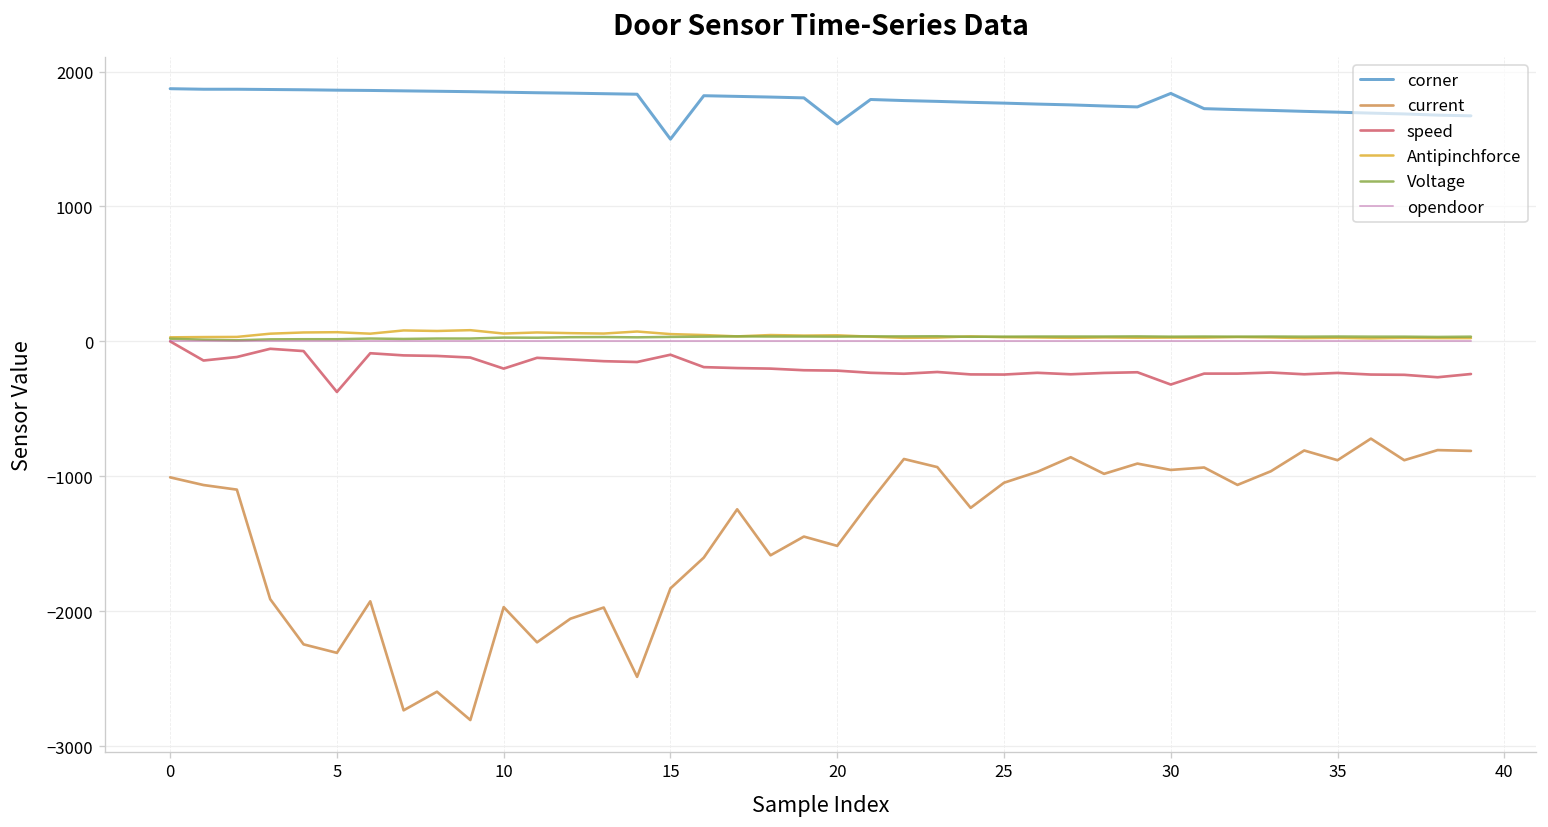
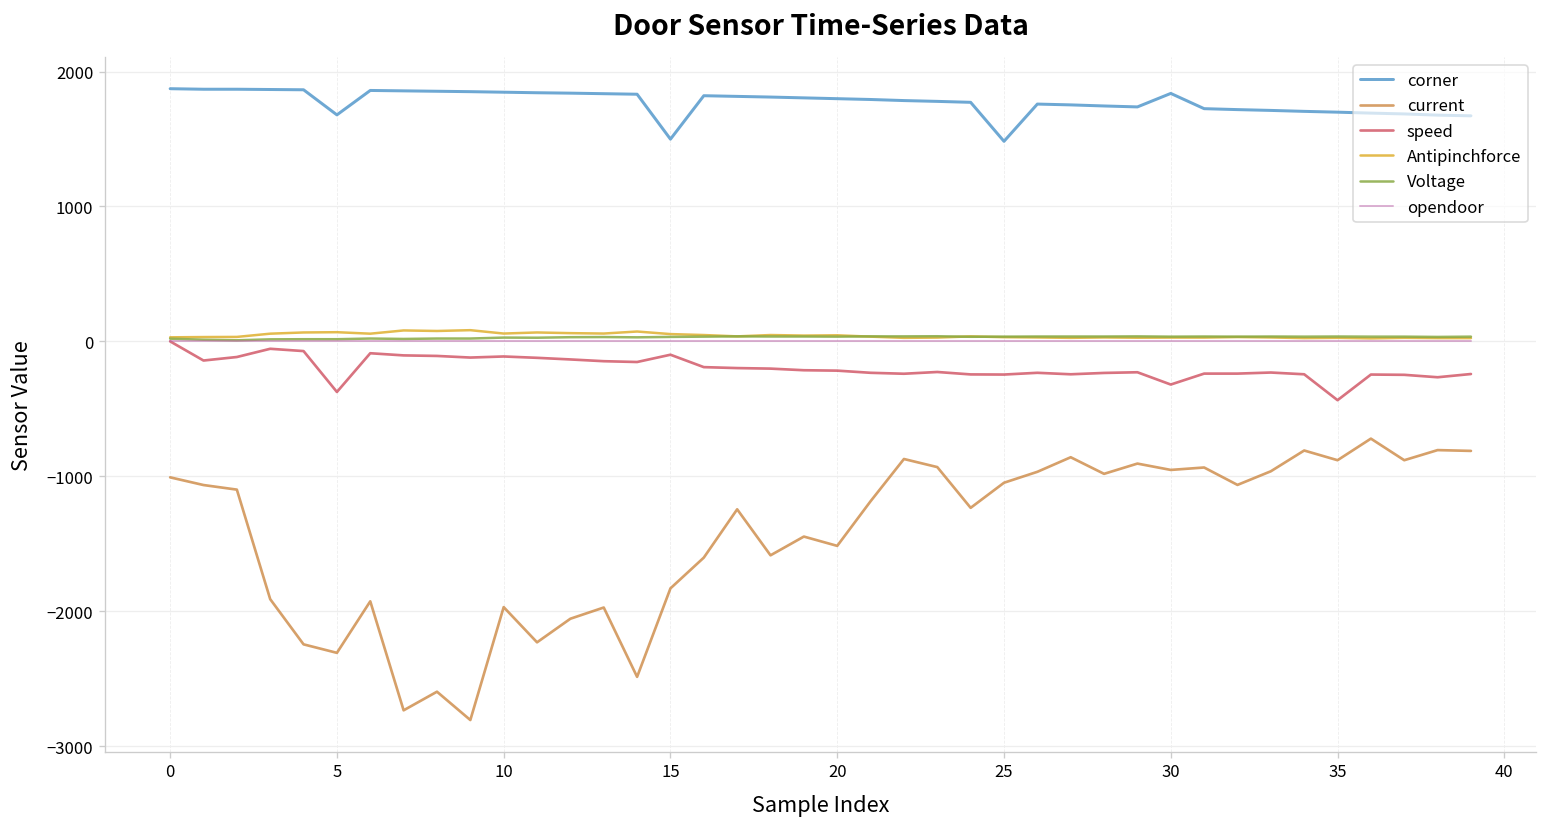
corner, 5: 1860 -> 1680
speed, 10: -200 -> -110
corner, 20: 1610 -> 1800
corner, 25: 1770 -> 1480
speed, 35: -230 -> -440
